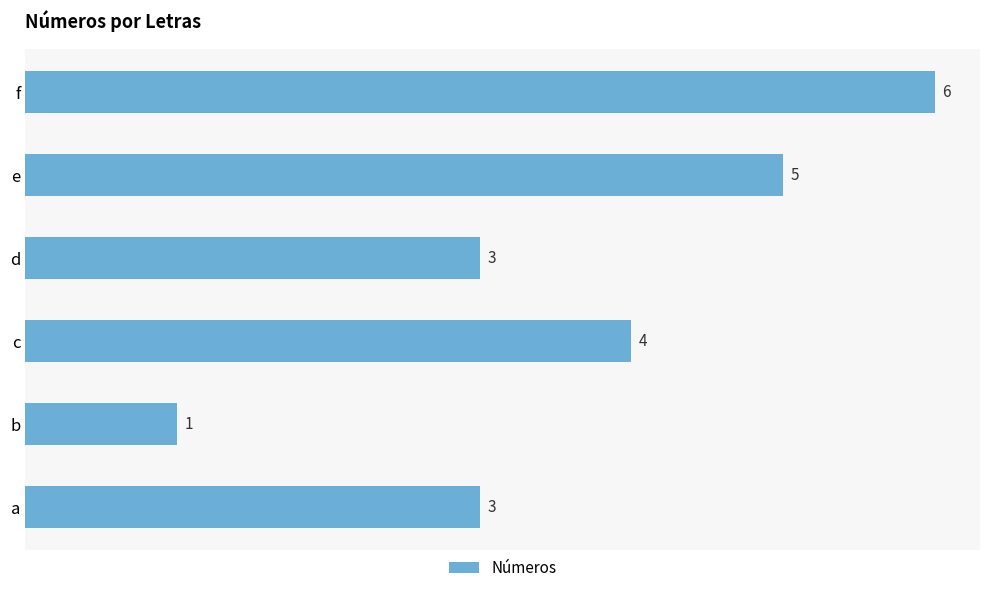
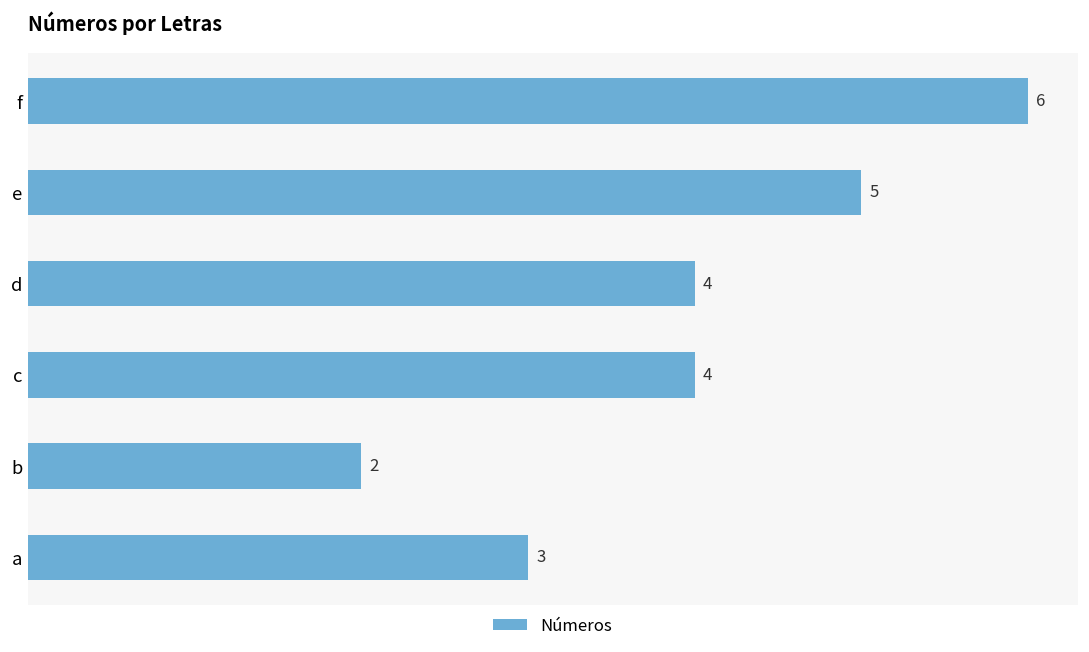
d: 3 -> 4
b: 1 -> 2
